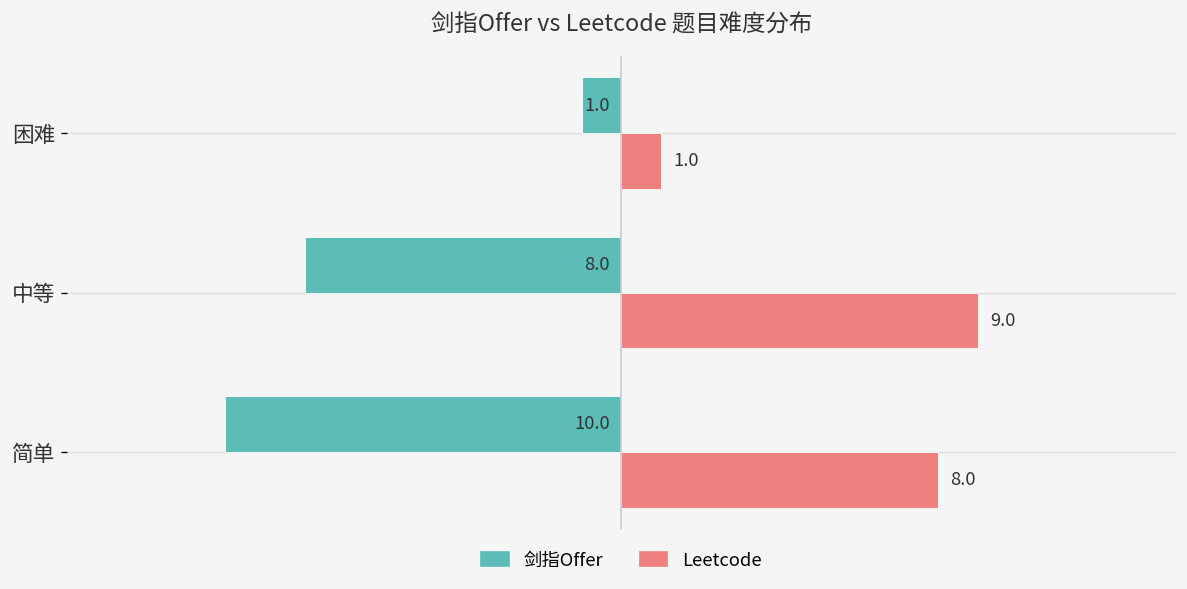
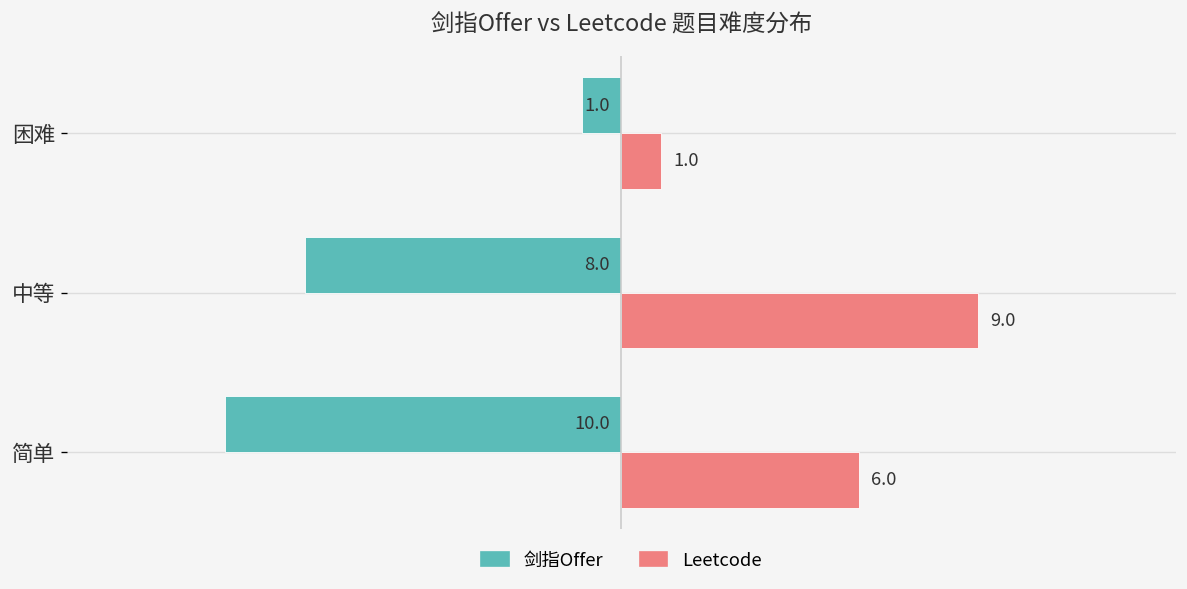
Leetcode, 简单: 8.0 -> 6.0
